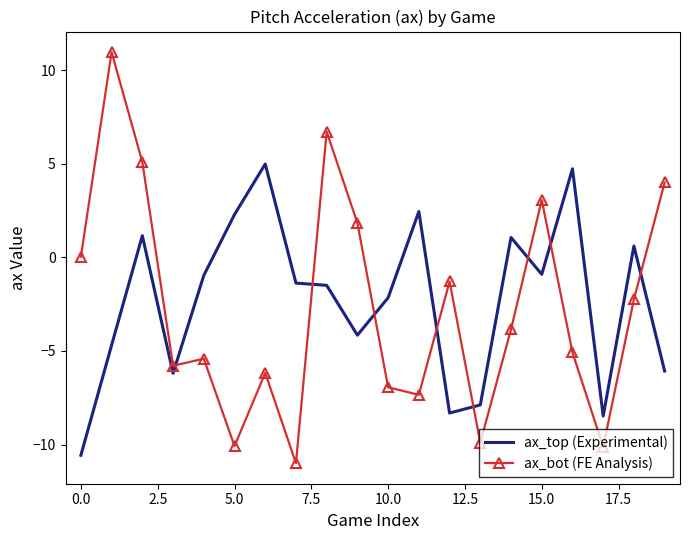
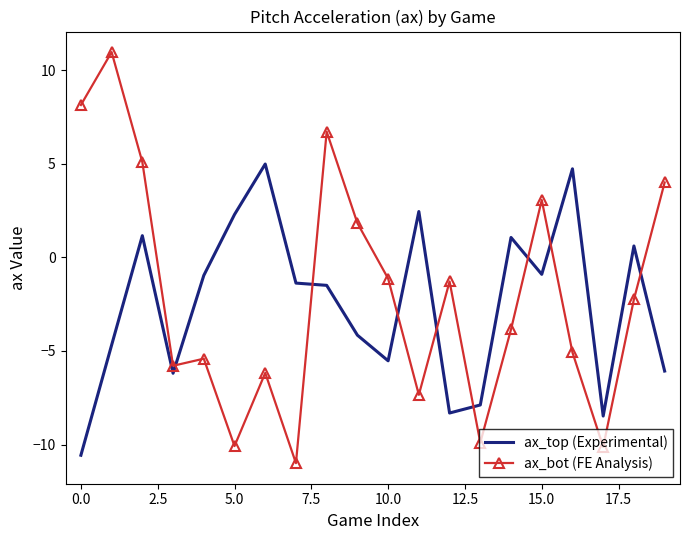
ax_bot (FE Analysis), 0.0: 0.0 -> 8.1
ax_top (Experimental), 10.0: -2.2 -> -5.5
ax_bot (FE Analysis), 10.0: -6.9 -> -1.1
